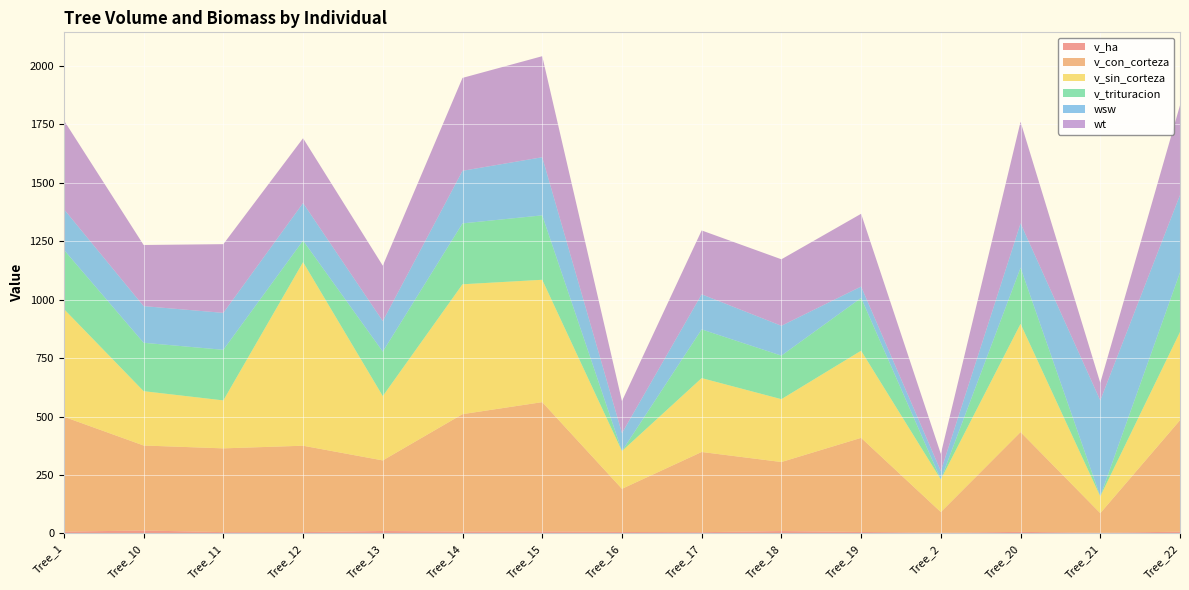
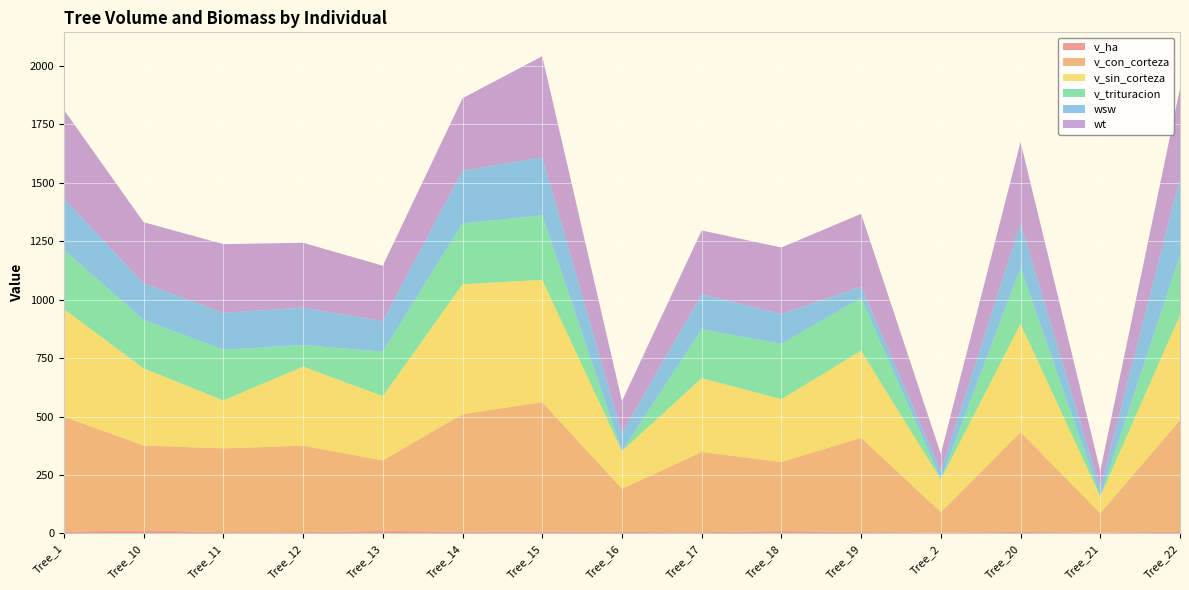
wsw, Tree_1: 170 -> 220
v_sin_corteza, Tree_10: 230 -> 330
v_sin_corteza, Tree_12: 790 -> 340
wt, Tree_14: 400 -> 310
v_trituracion, Tree_18: 190 -> 240
wt, Tree_20: 430 -> 350
wsw, Tree_21: 410 -> 30
v_sin_corteza, Tree_22: 380 -> 450
